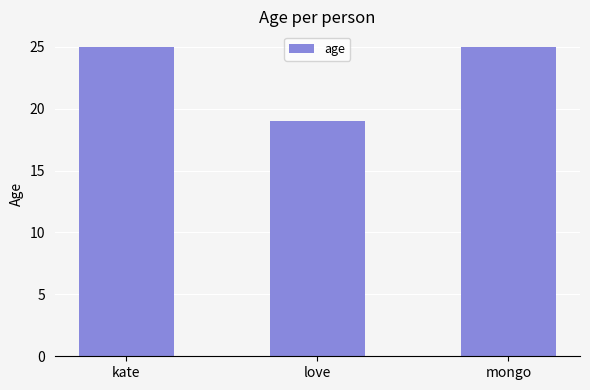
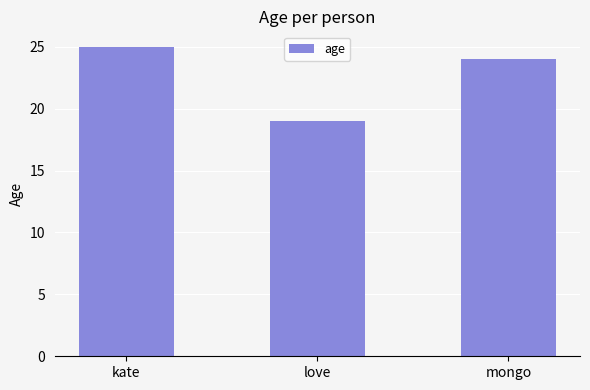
mongo: 25 -> 24
